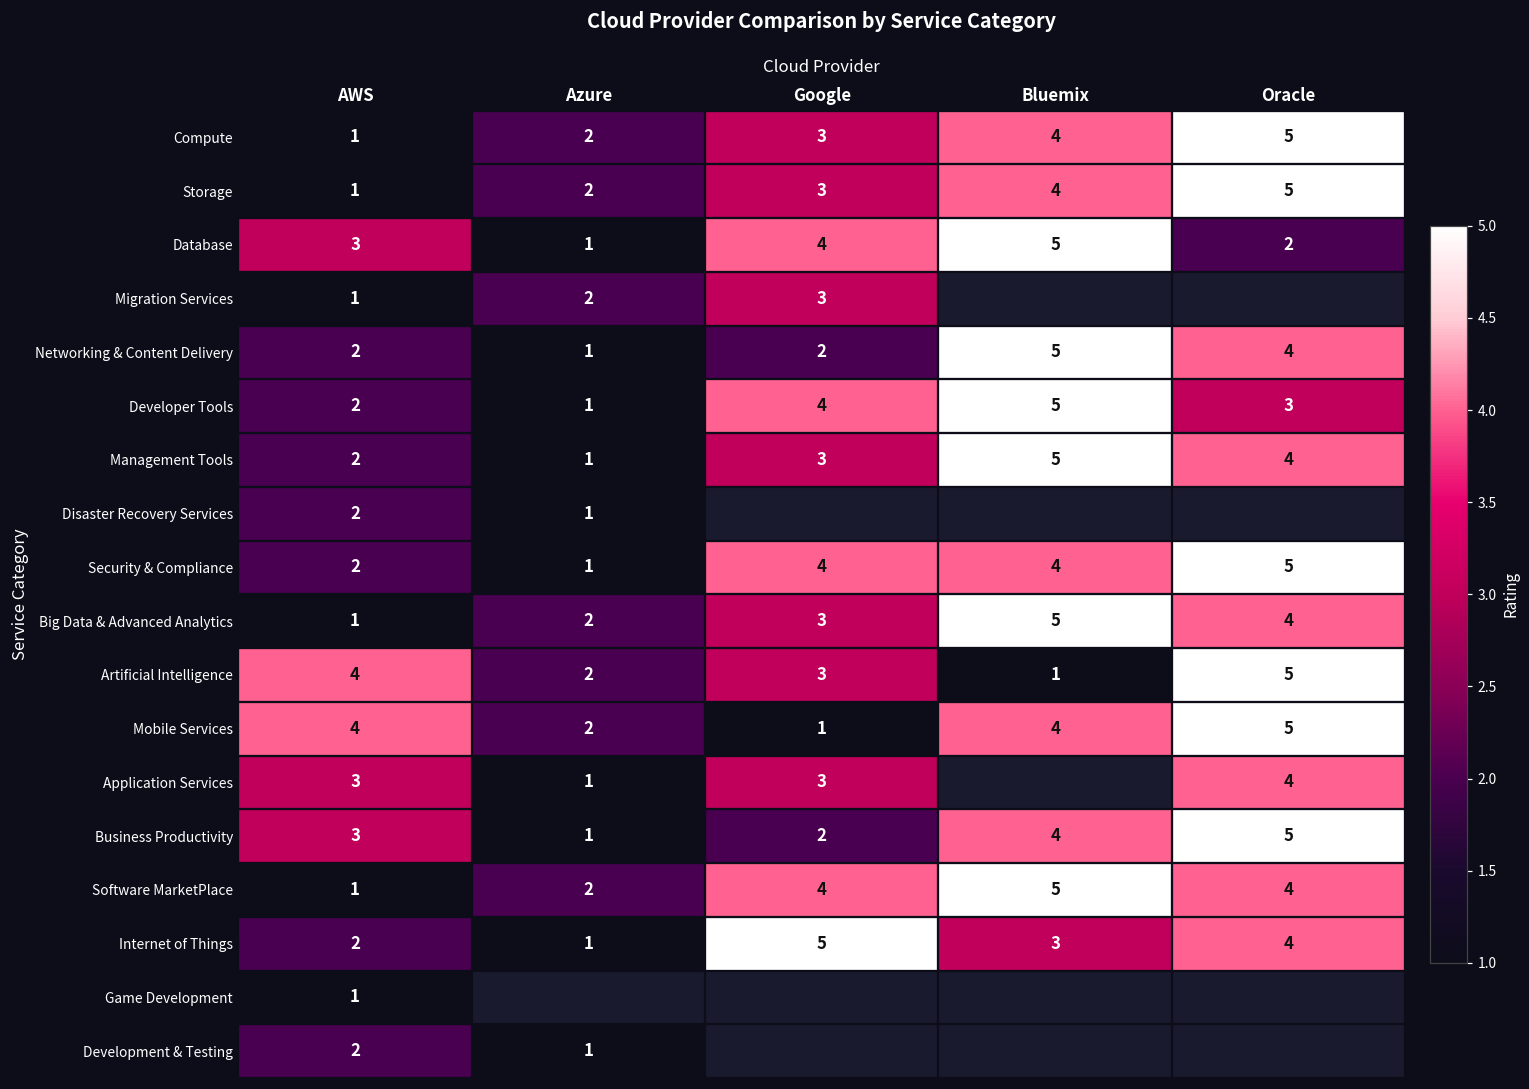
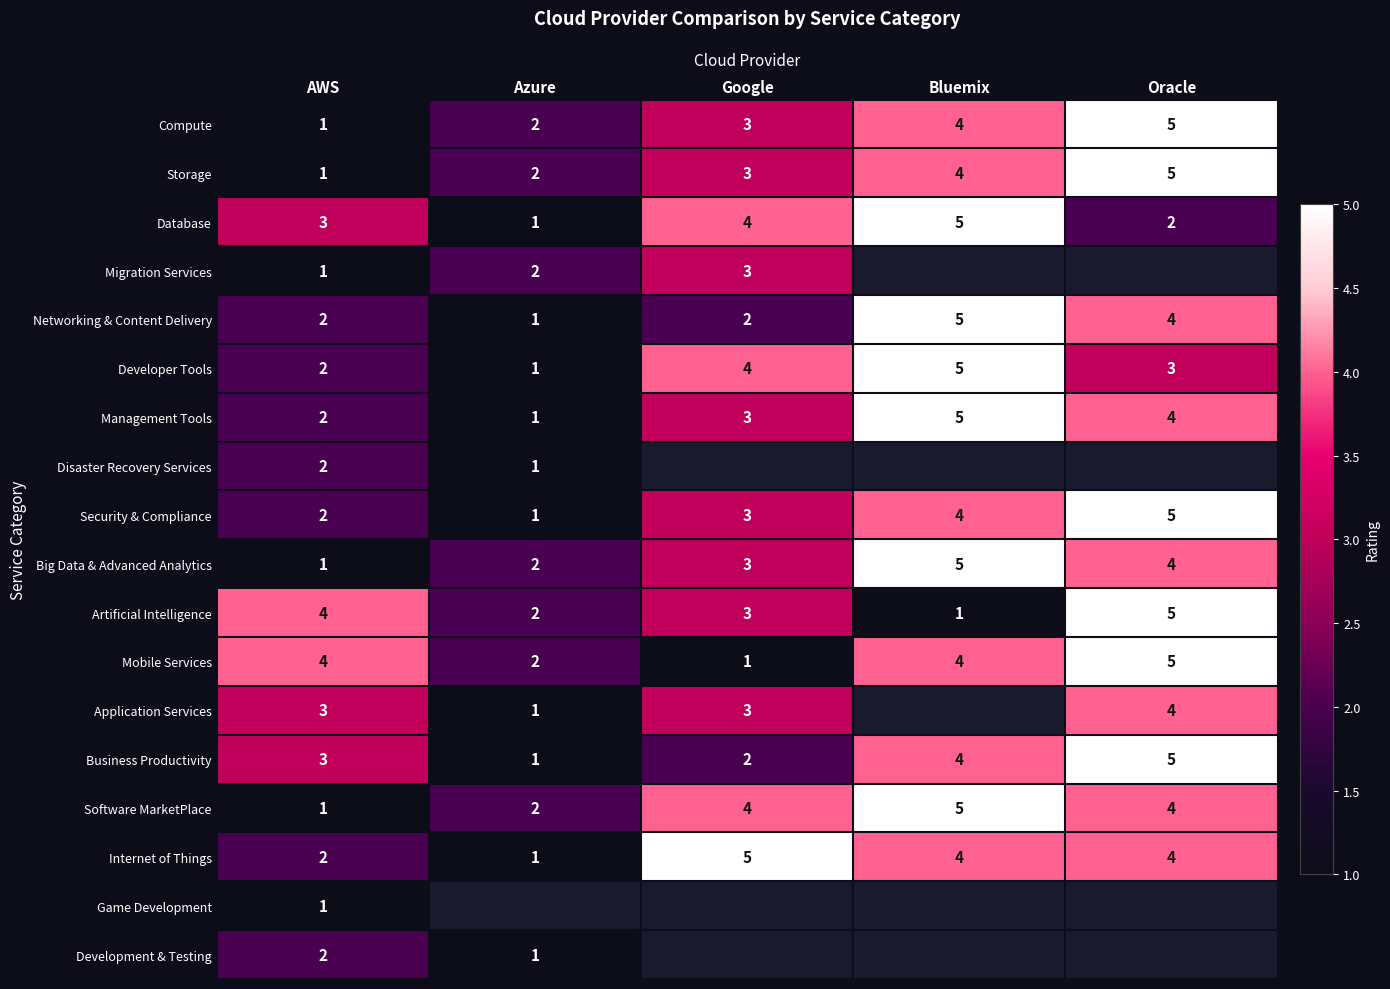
Security & Compliance, Google: 4 -> 3
Internet of Things, Bluemix: 3 -> 4
